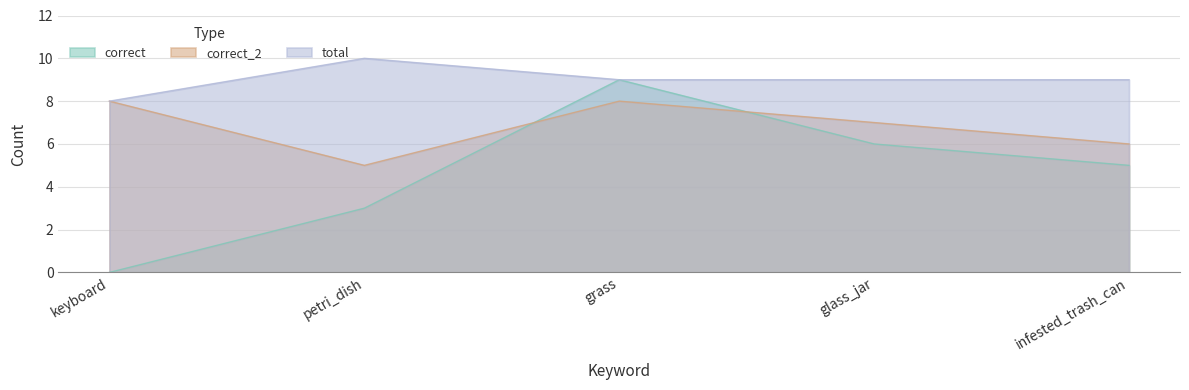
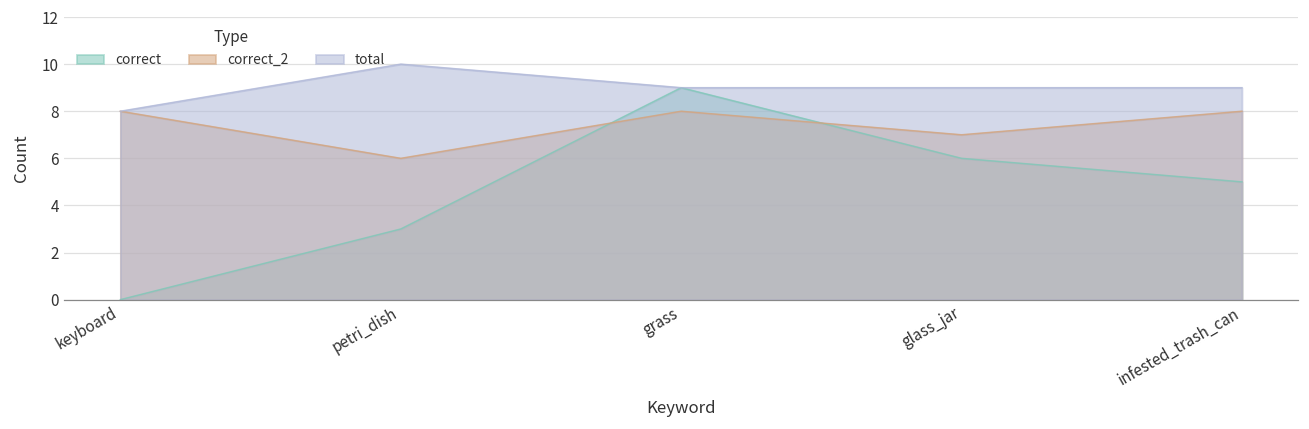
correct_2, petri_dish: 5 -> 6
correct_2, infested_trash_can: 6 -> 8
